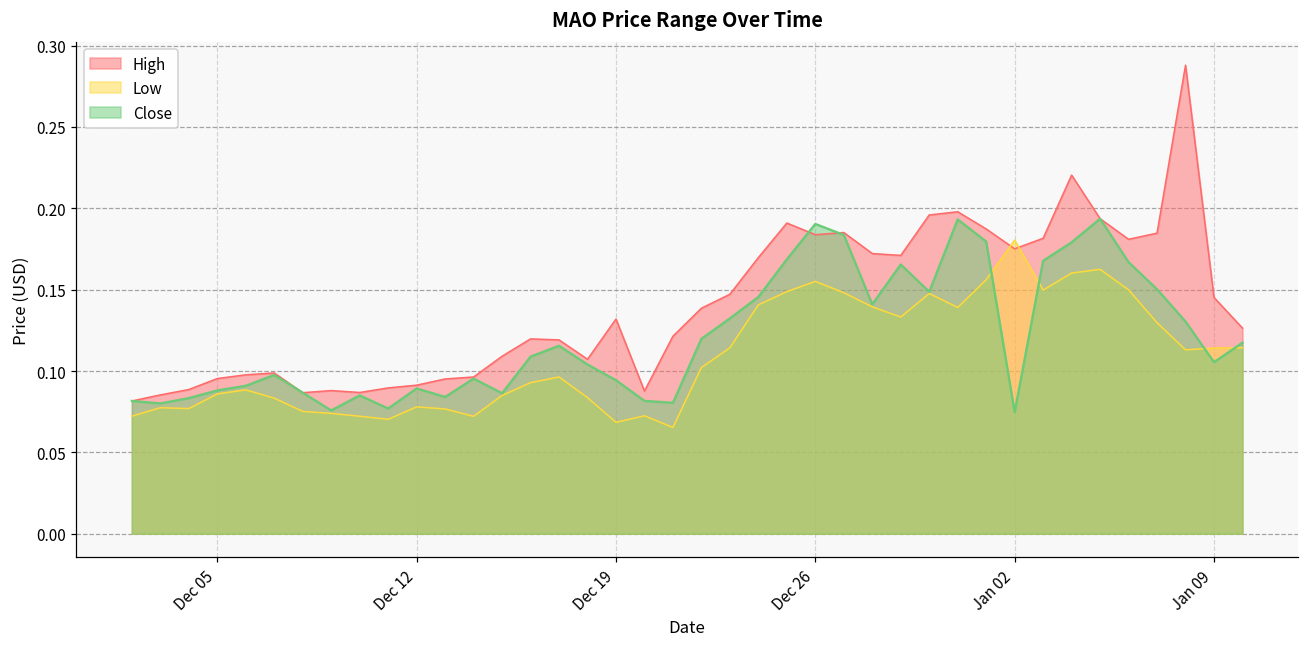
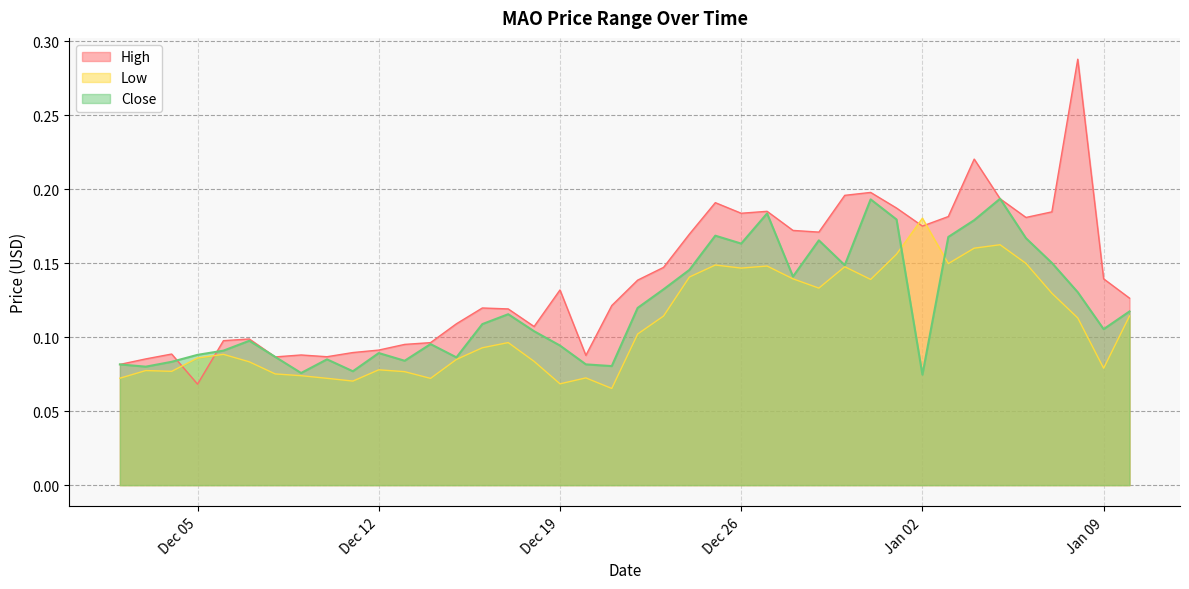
High, Dec 05: 0.095 -> 0.068
Low, Dec 26: 0.155 -> 0.147
Close, Dec 26: 0.190 -> 0.163
High, Jan 09: 0.145 -> 0.139
Low, Jan 09: 0.114 -> 0.079
